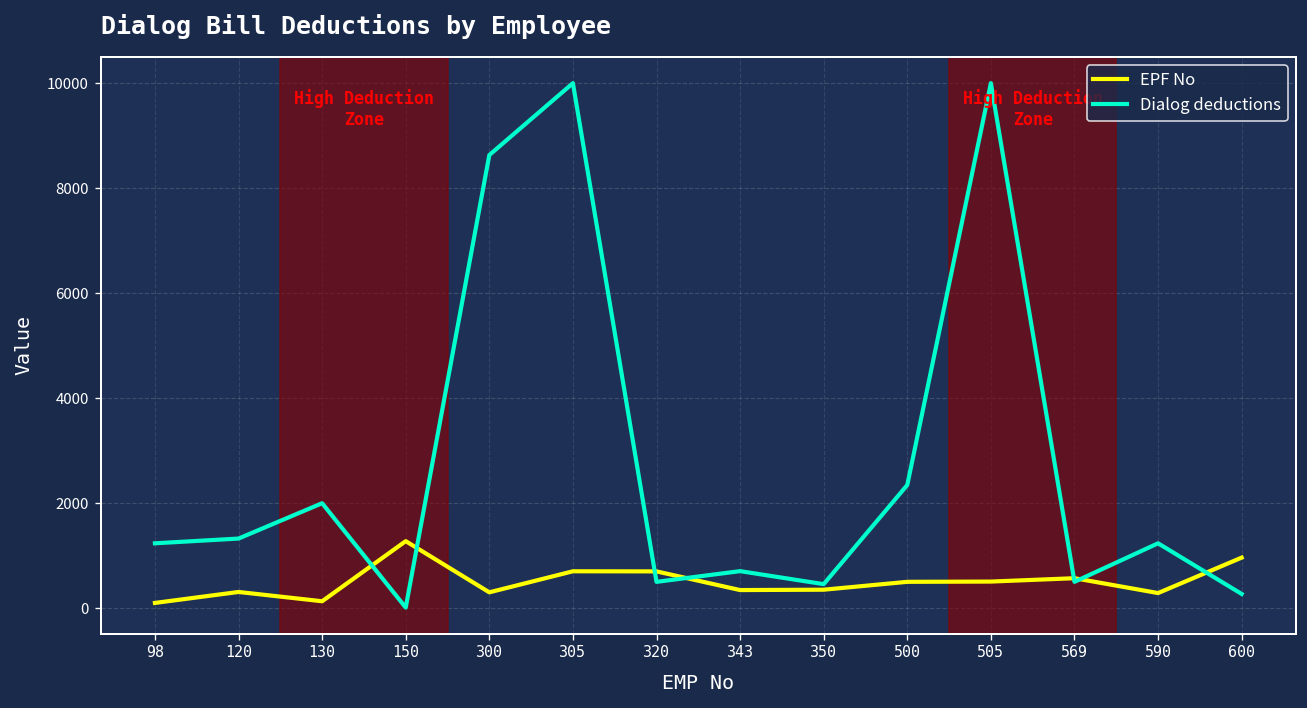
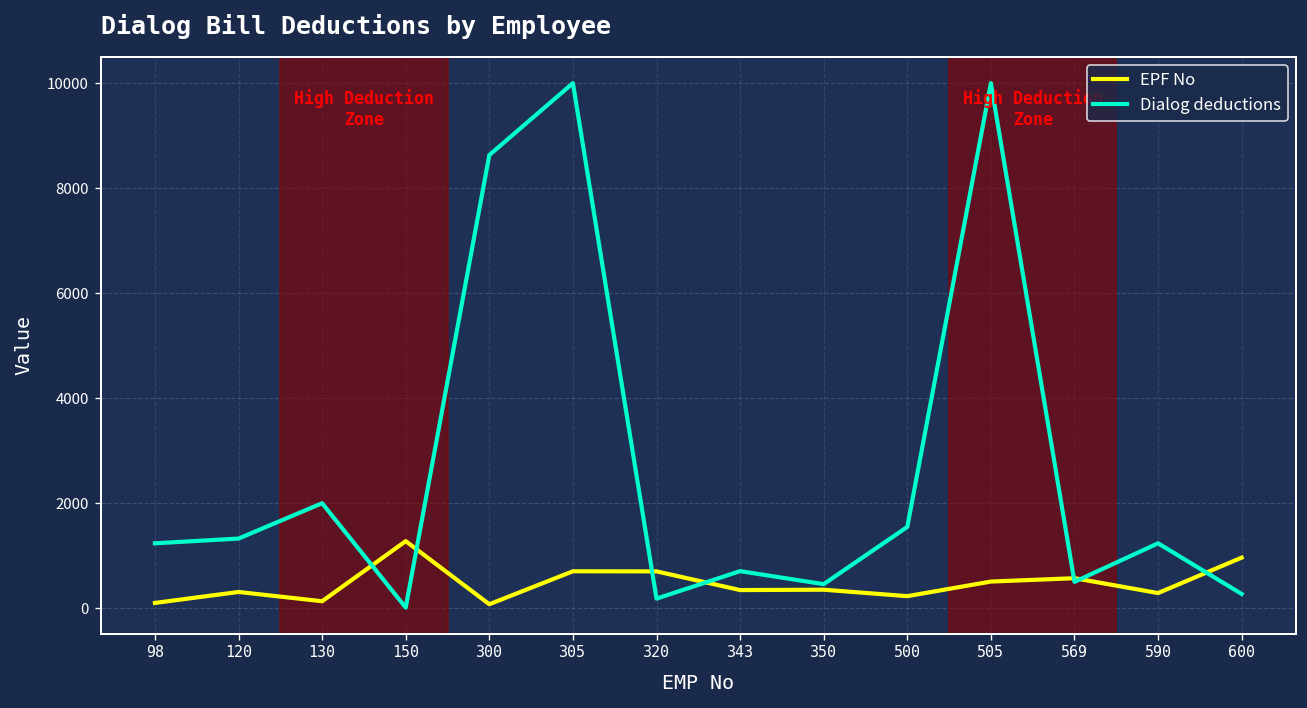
EPF No, 300: 300 -> 100
Dialog deductions, 320: 500 -> 200
EPF No, 500: 500 -> 200
Dialog deductions, 500: 2300 -> 1500
